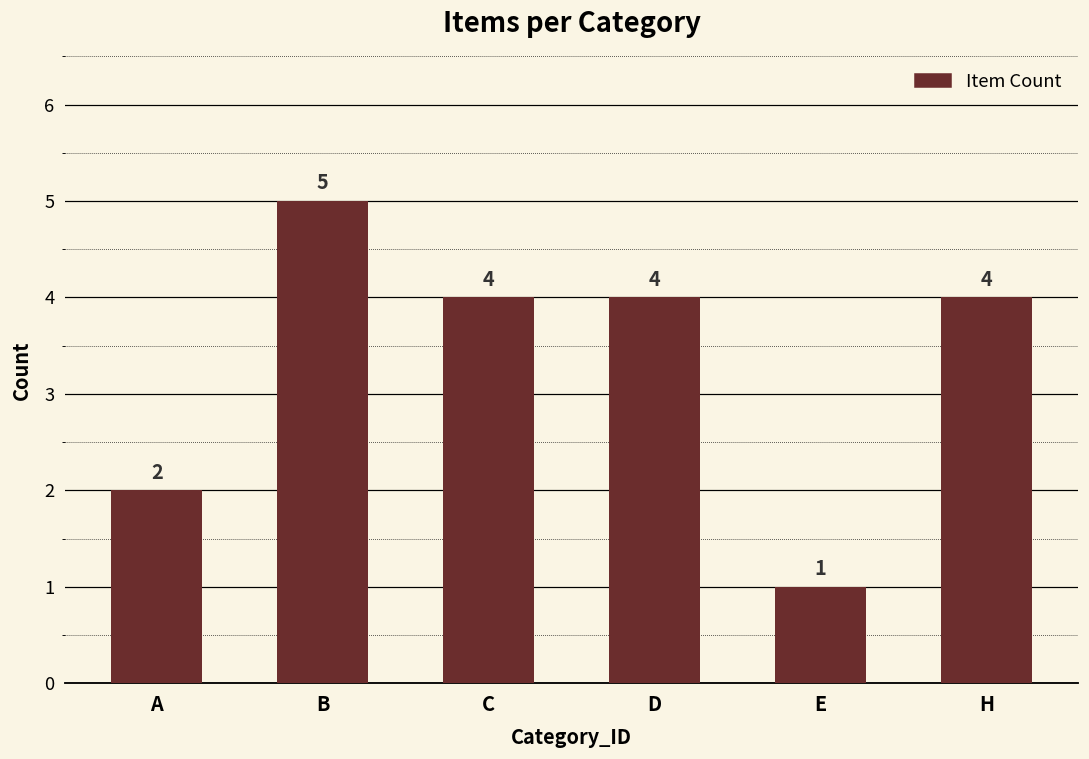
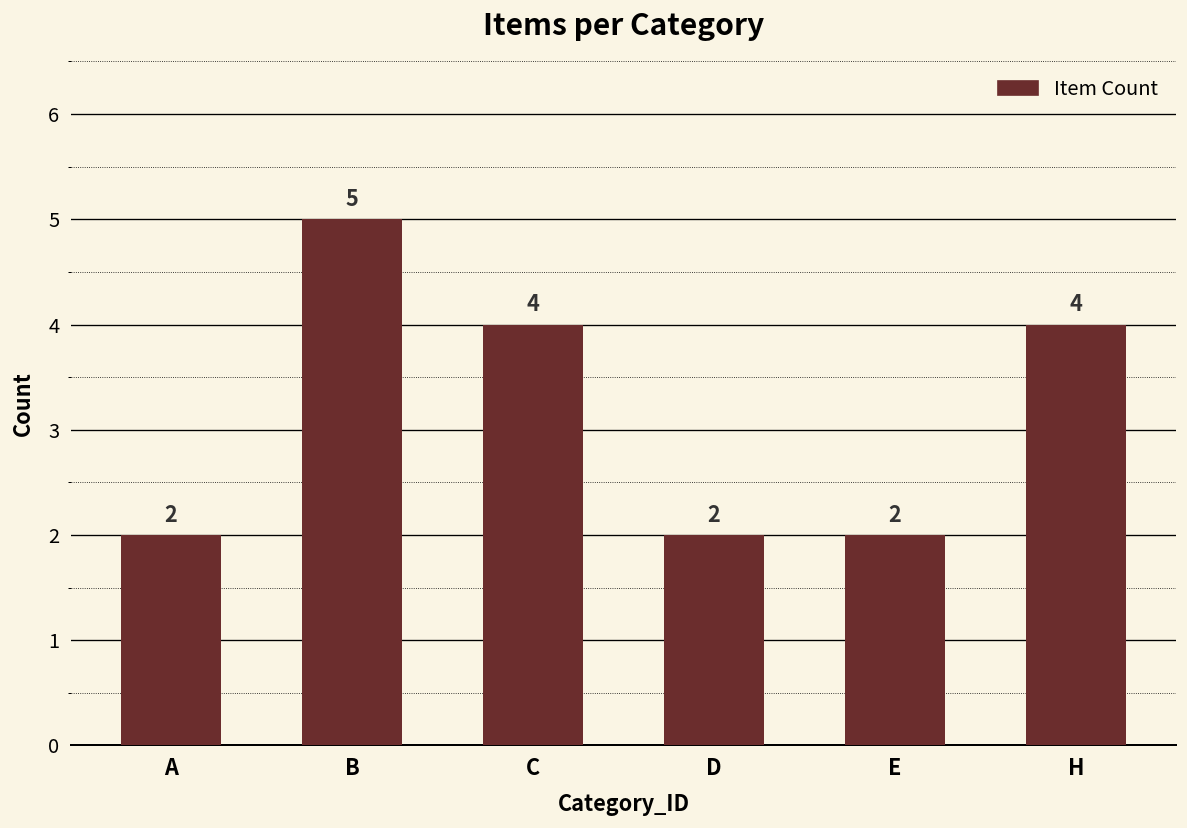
D: 4 -> 2
E: 1 -> 2
